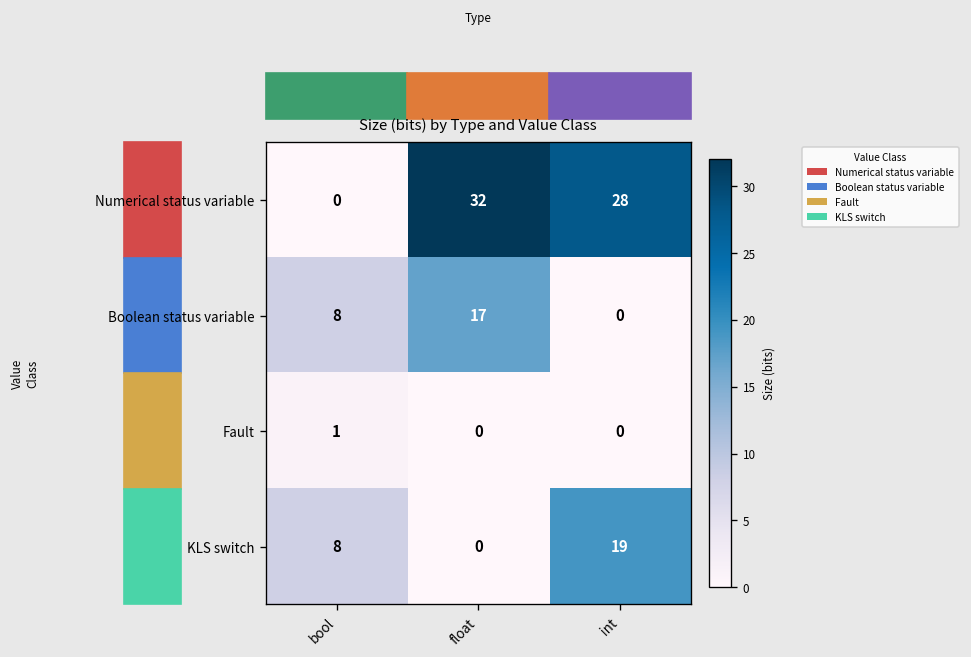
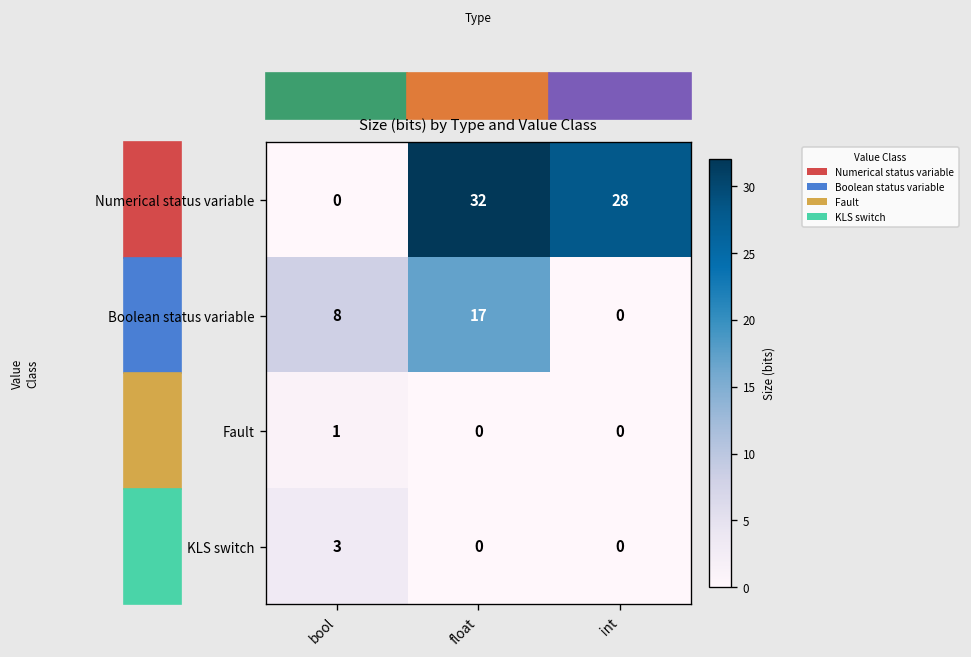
KLS switch, bool: 8 -> 3
KLS switch, int: 19 -> 0
